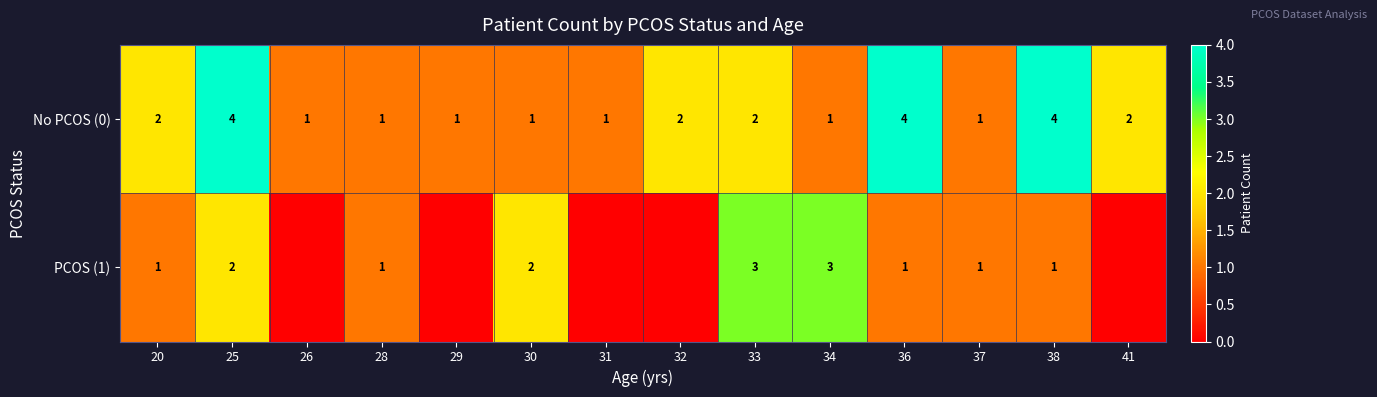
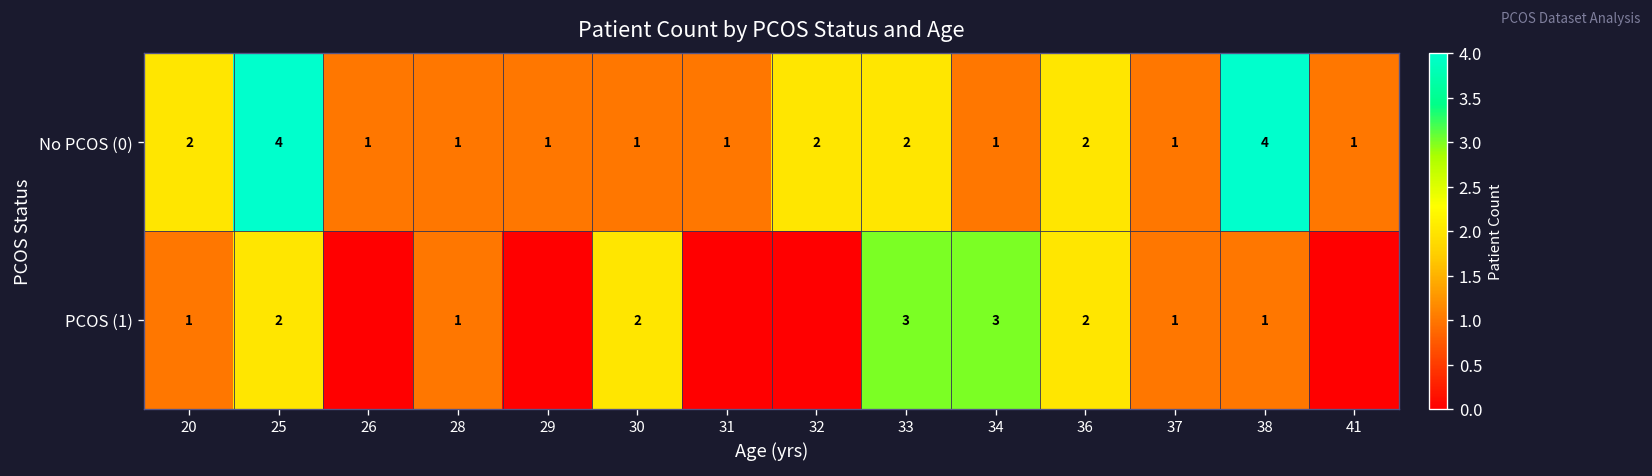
No PCOS (0), 36: 4 -> 2
No PCOS (0), 41: 2 -> 1
PCOS (1), 36: 1 -> 2
